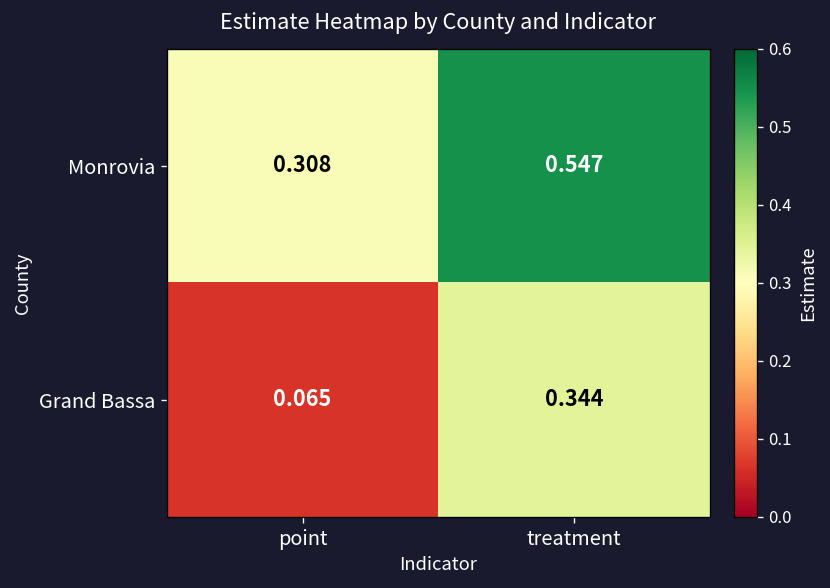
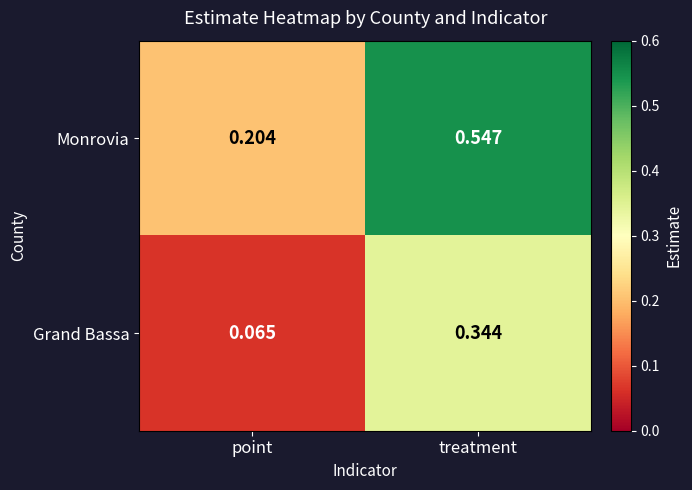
Monrovia, point: 0.308 -> 0.204
